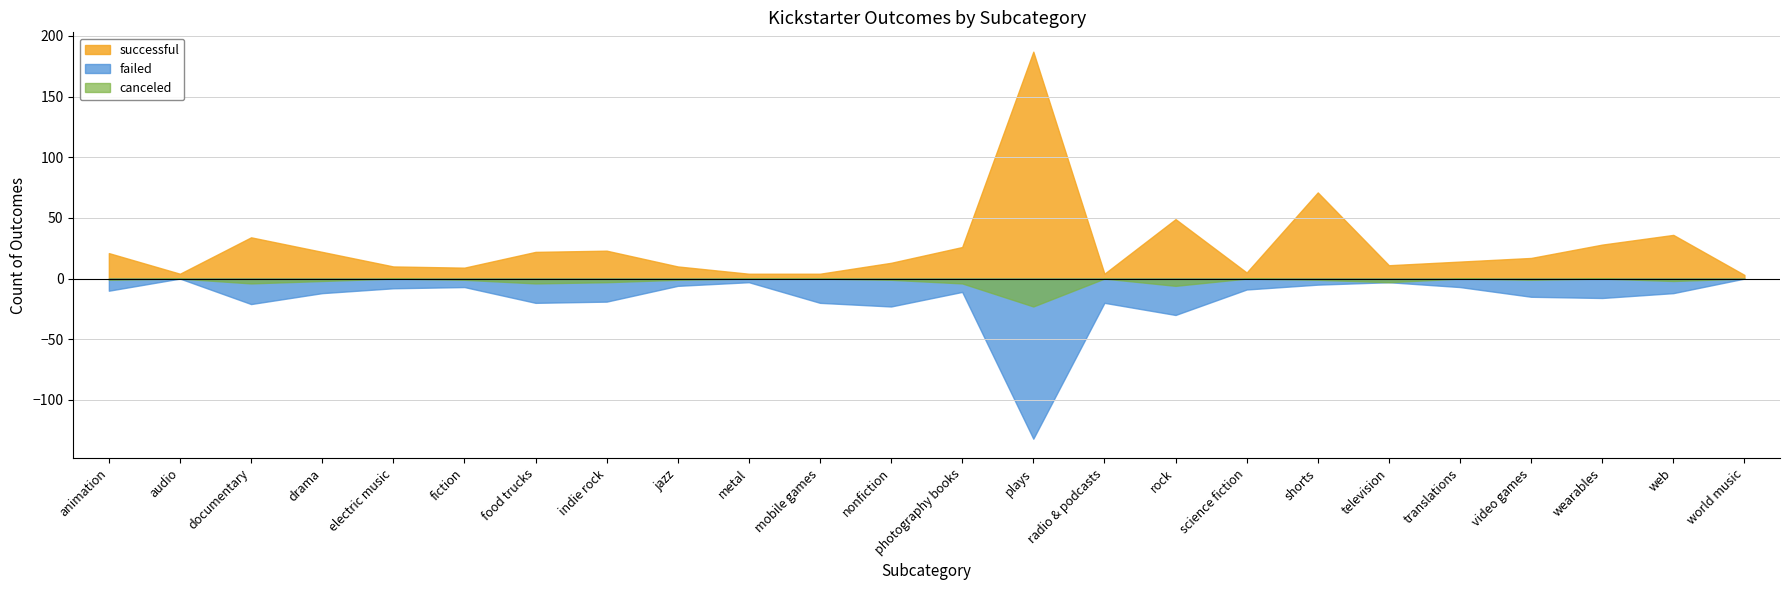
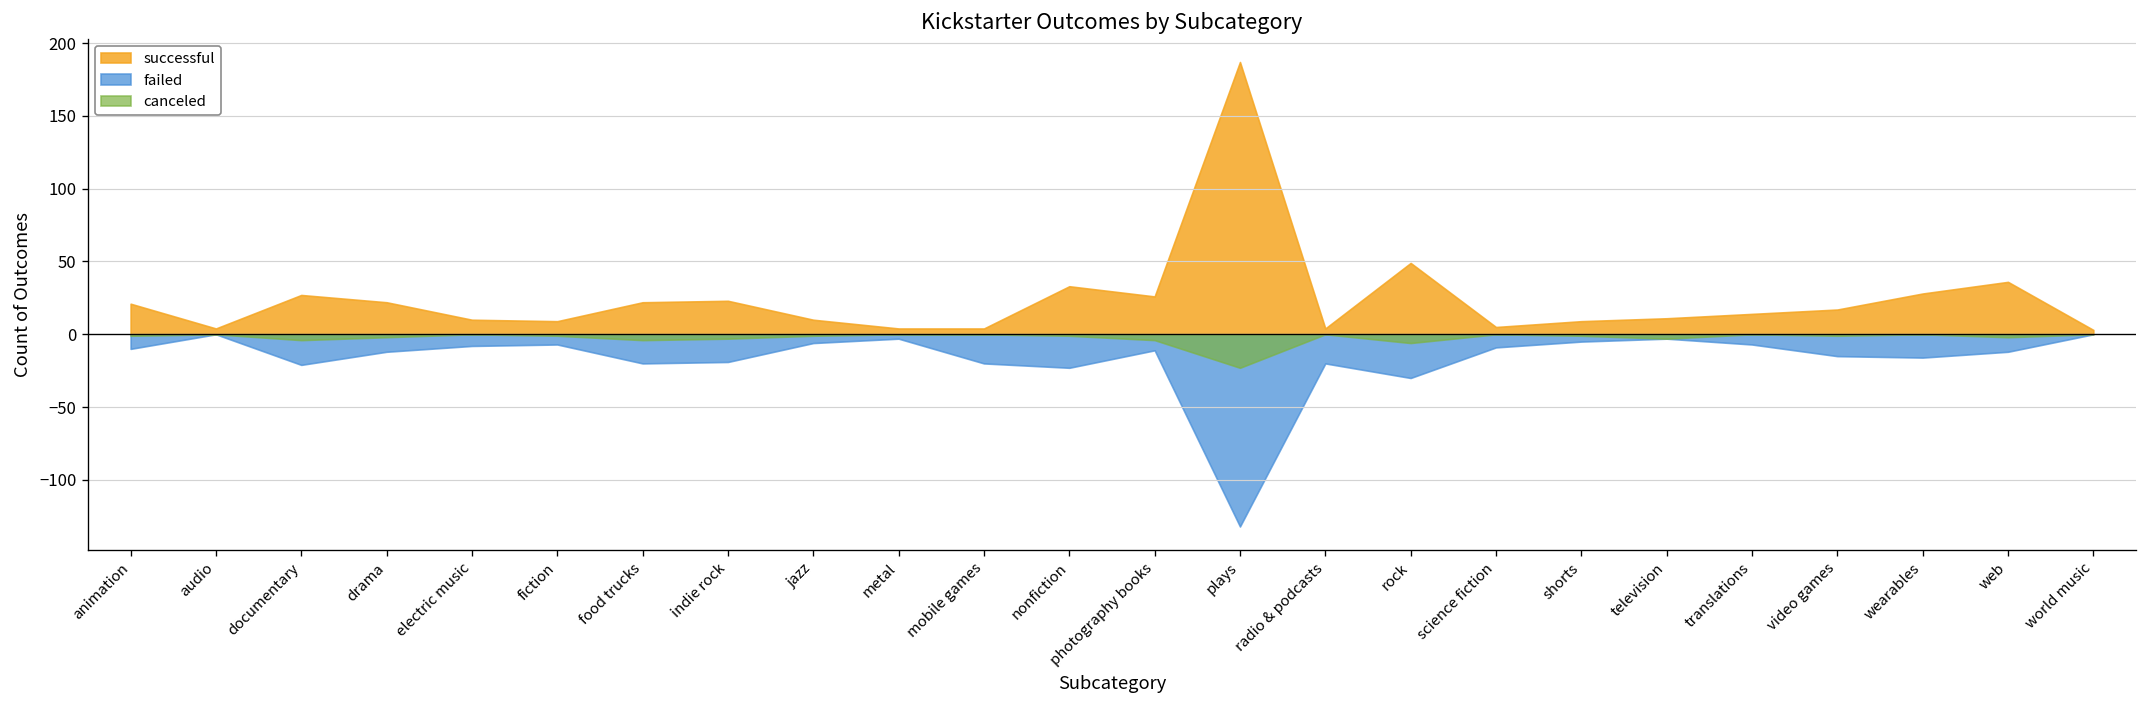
successful, documentary: 34 -> 27
successful, nonfiction: 13 -> 33
successful, shorts: 71 -> 9
